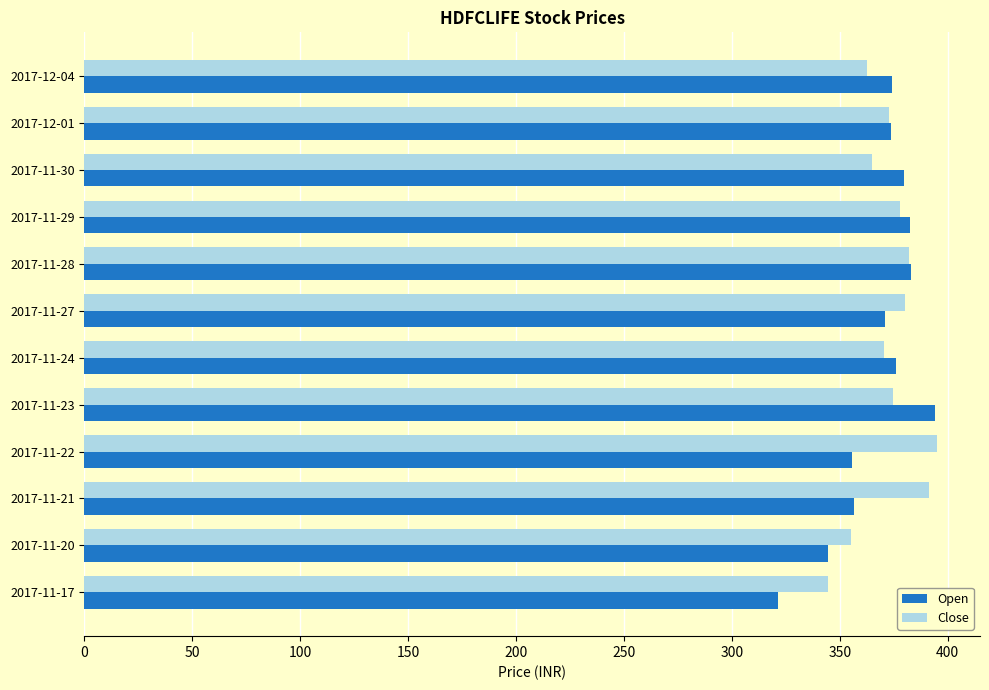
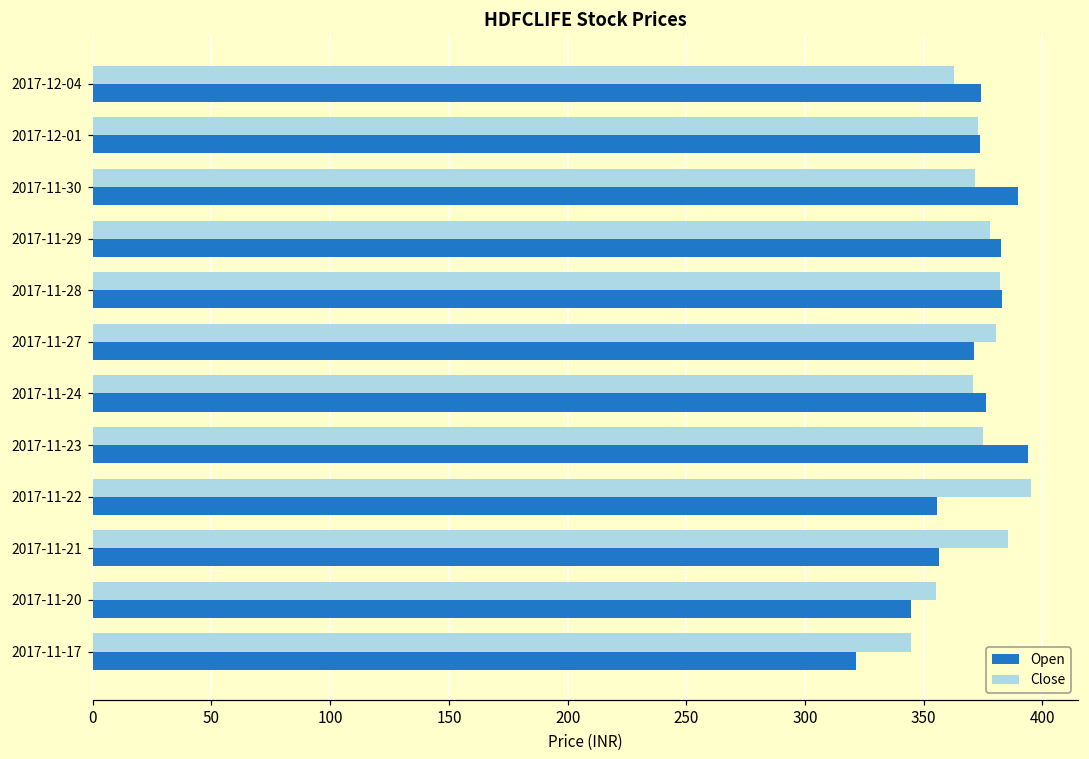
Close, 2017-11-30: 365 -> 372
Open, 2017-11-30: 380 -> 390
Close, 2017-11-21: 391 -> 385
